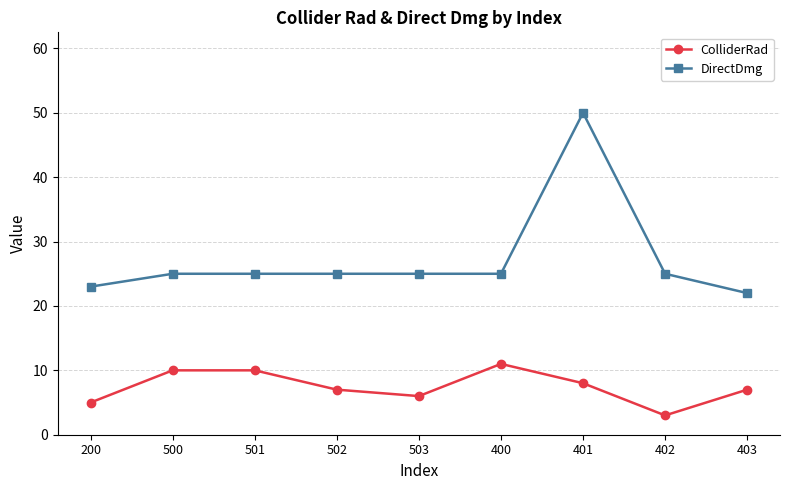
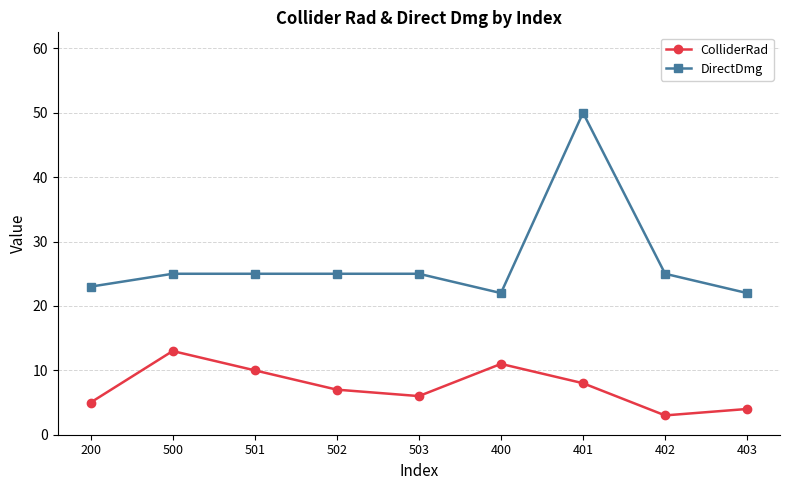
ColliderRad, 500: 10 -> 13
DirectDmg, 400: 25 -> 22
ColliderRad, 403: 7 -> 4
